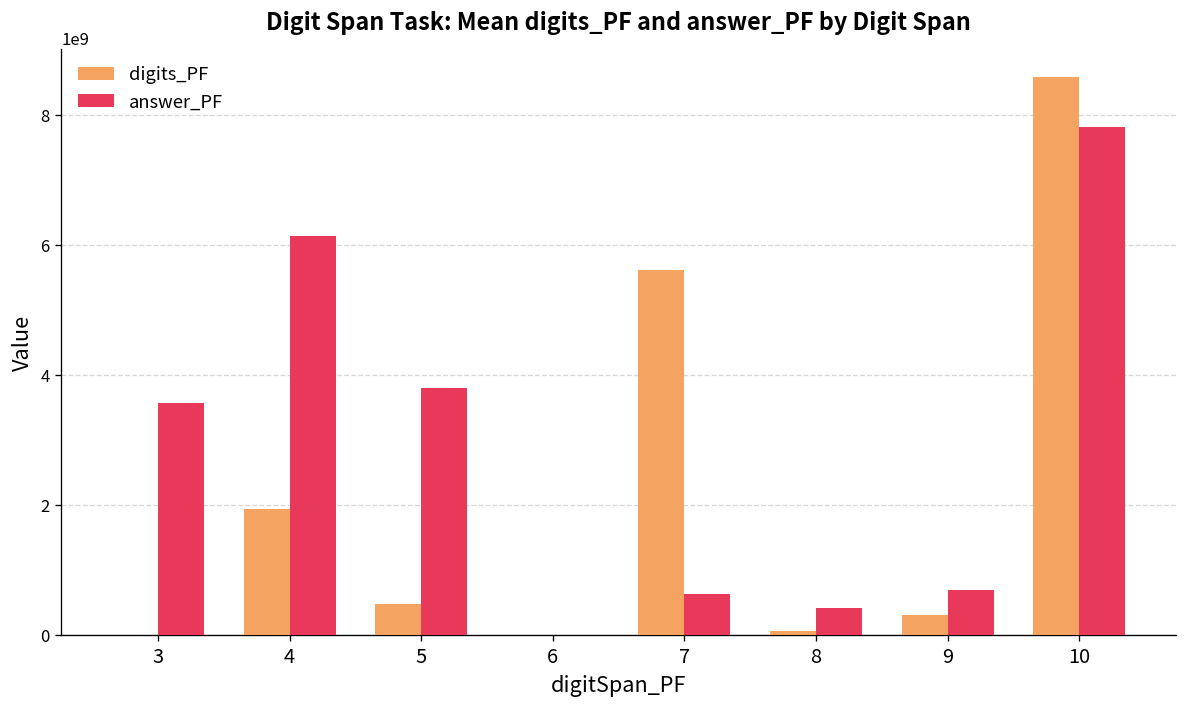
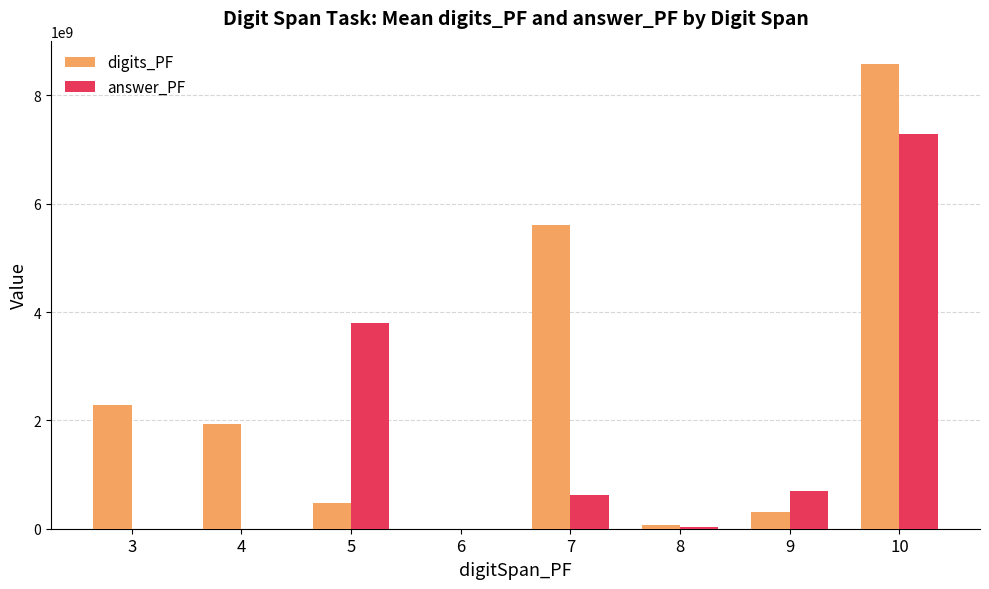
digits_PF, 3: 0 -> 2300000000
answer_PF, 3: 3600000000 -> 0
answer_PF, 4: 6100000000 -> 0
answer_PF, 8: 400000000 -> 0
answer_PF, 10: 7800000000 -> 7300000000
